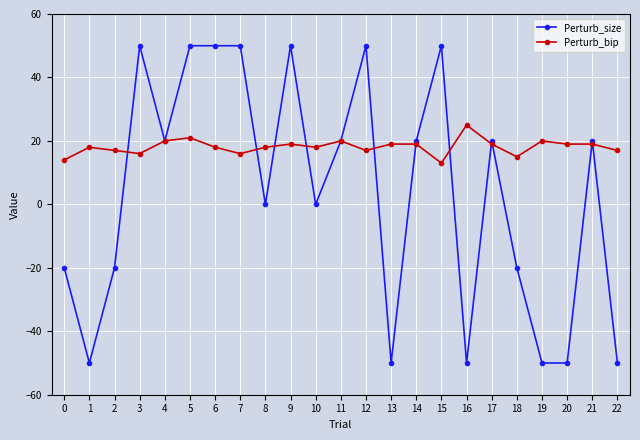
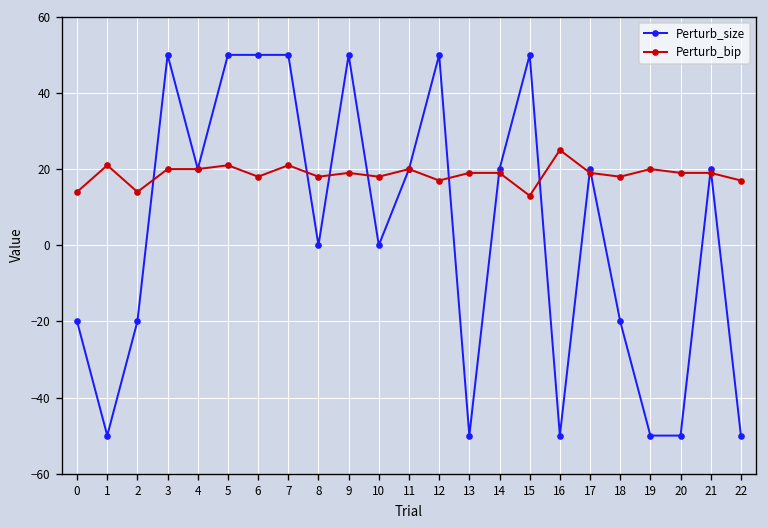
Perturb_bip, 1: 18 -> 21
Perturb_bip, 2: 17 -> 14
Perturb_bip, 3: 16 -> 20
Perturb_bip, 7: 16 -> 21
Perturb_bip, 18: 15 -> 18
